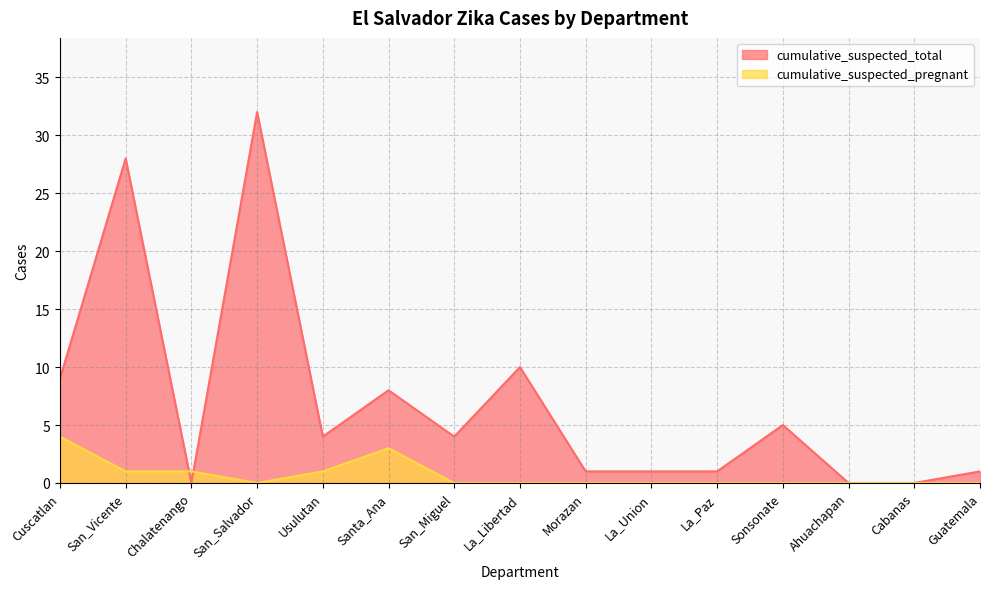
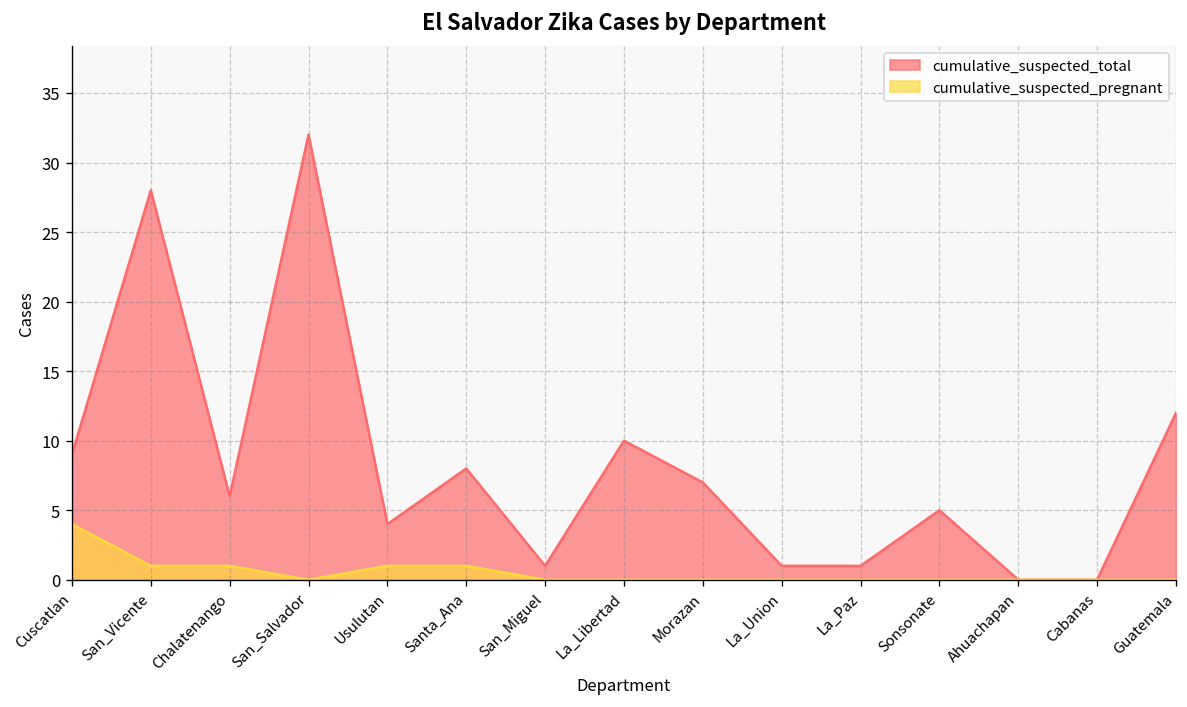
cumulative_suspected_total, Chalatenango: 0 -> 6
cumulative_suspected_pregnant, Santa_Ana: 3 -> 1
cumulative_suspected_total, San_Miguel: 4 -> 1
cumulative_suspected_total, Morazan: 1 -> 7
cumulative_suspected_total, Guatemala: 1 -> 12
